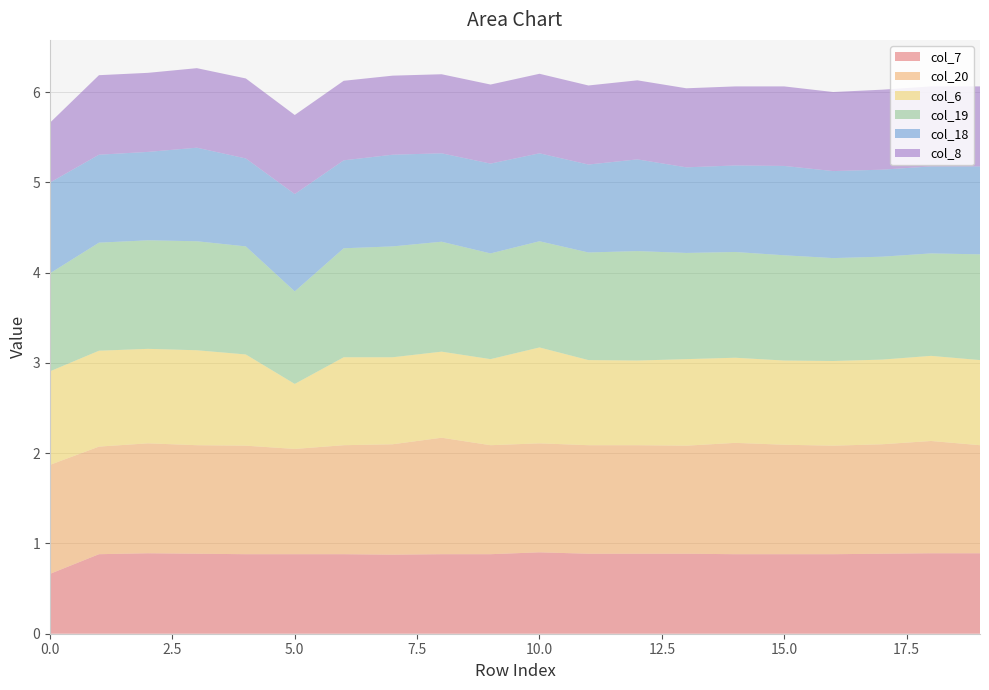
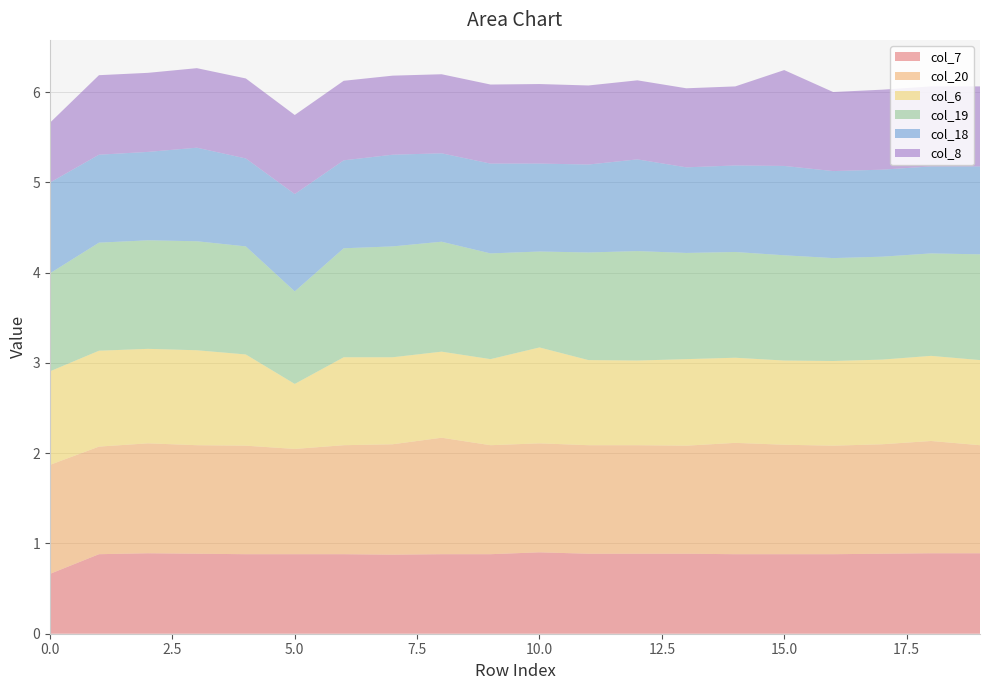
col_19, 10.0: 1.2 -> 1.1
col_8, 15.0: 0.9 -> 1.1
